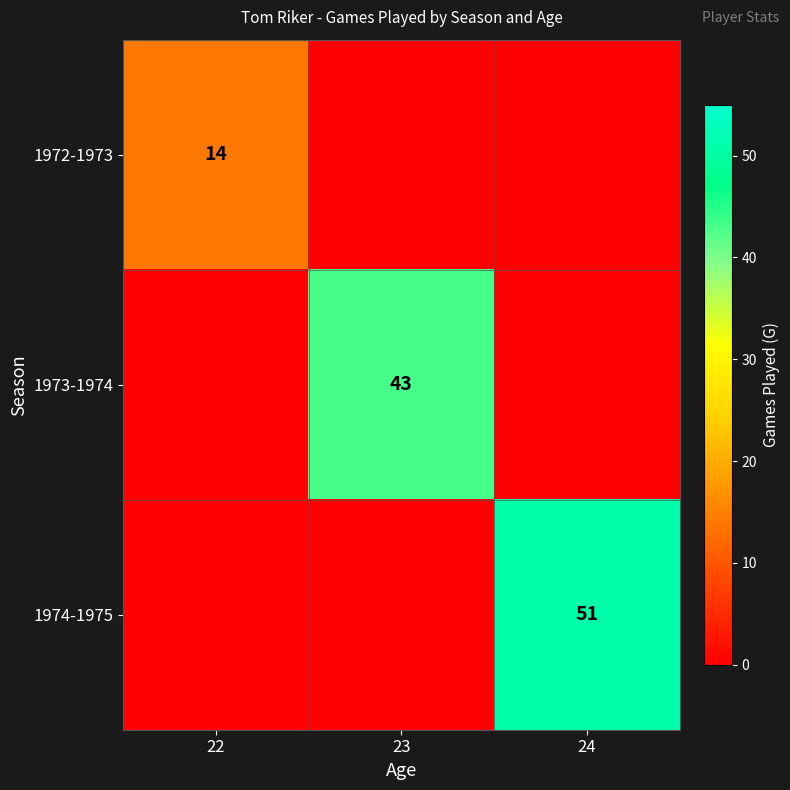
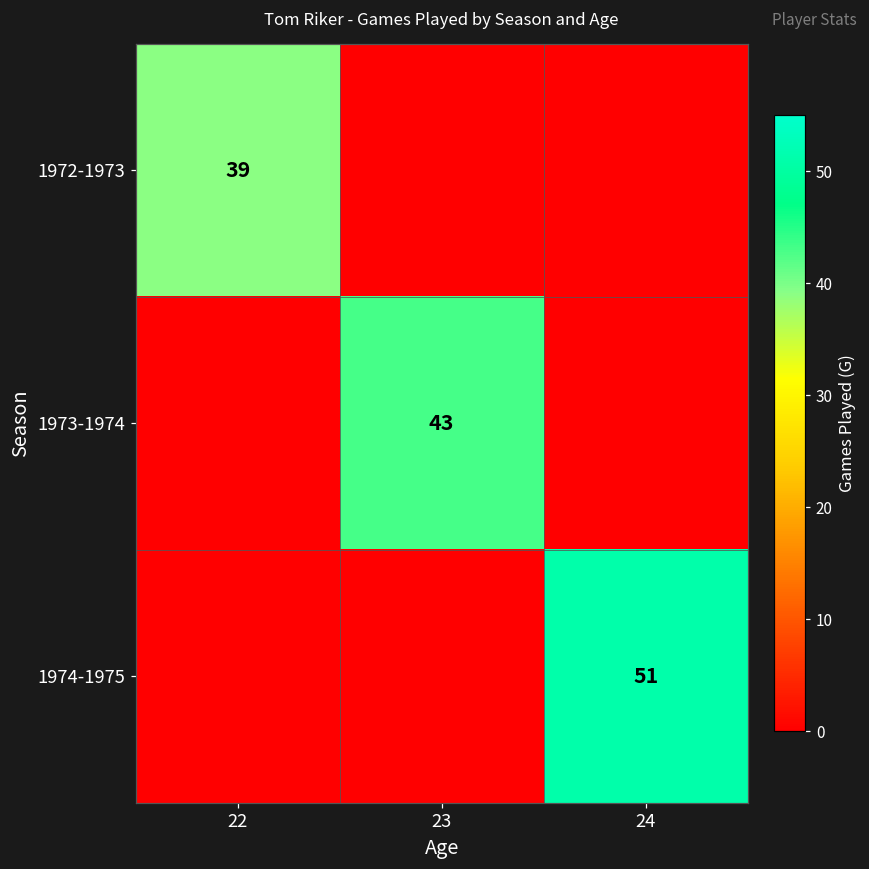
1972-1973, 22: 14 -> 39
